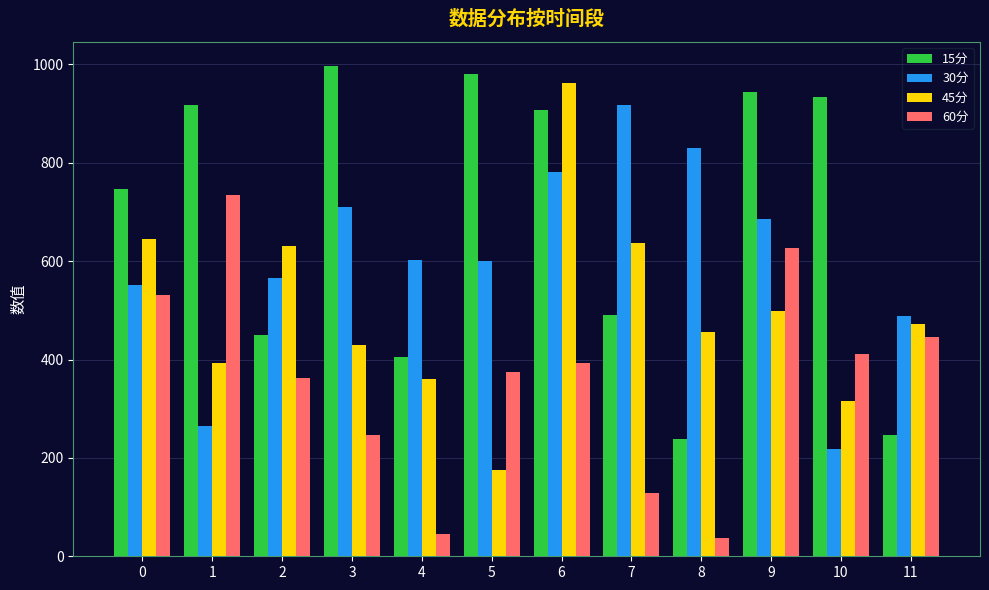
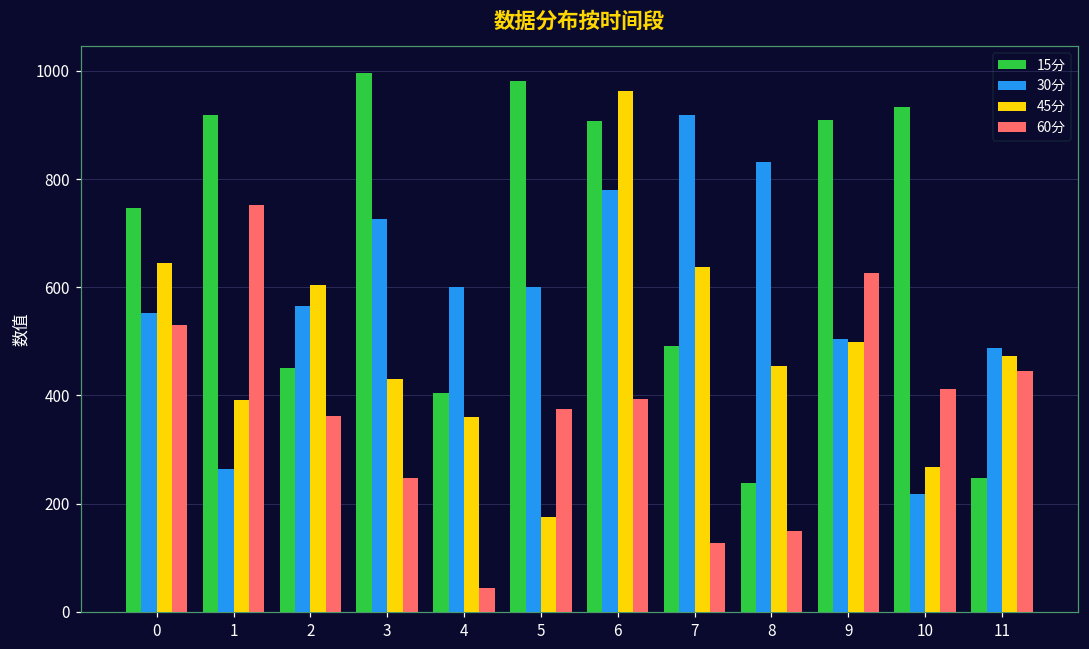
60分, 1: 740 -> 750
45分, 2: 630 -> 600
30分, 3: 710 -> 730
60分, 8: 40 -> 150
15分, 9: 940 -> 910
30分, 9: 680 -> 500
45分, 10: 320 -> 270
